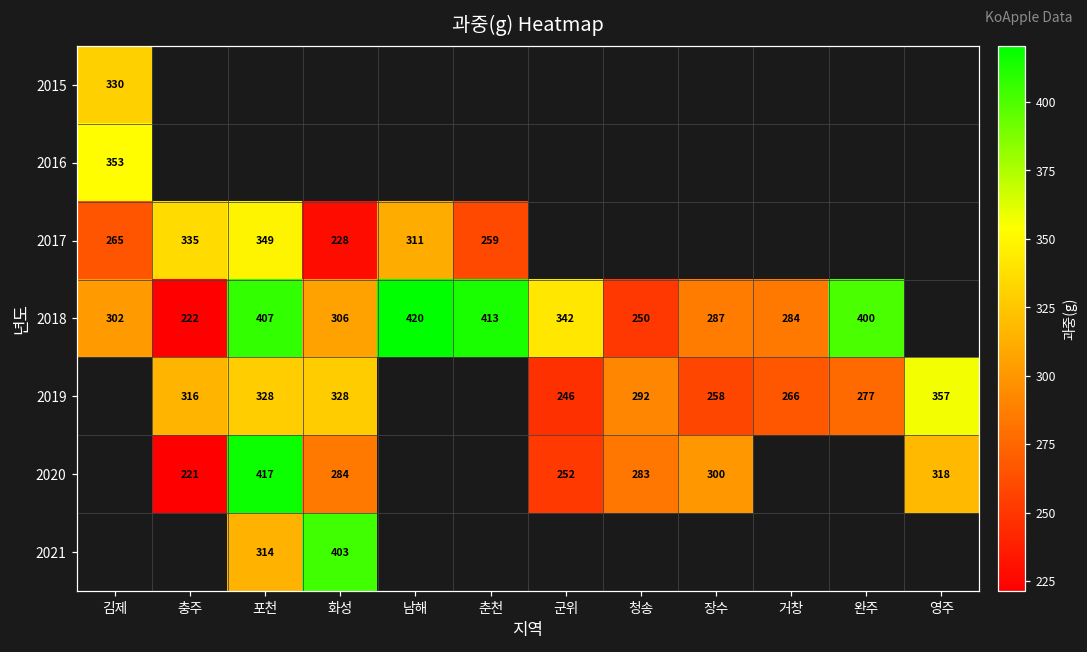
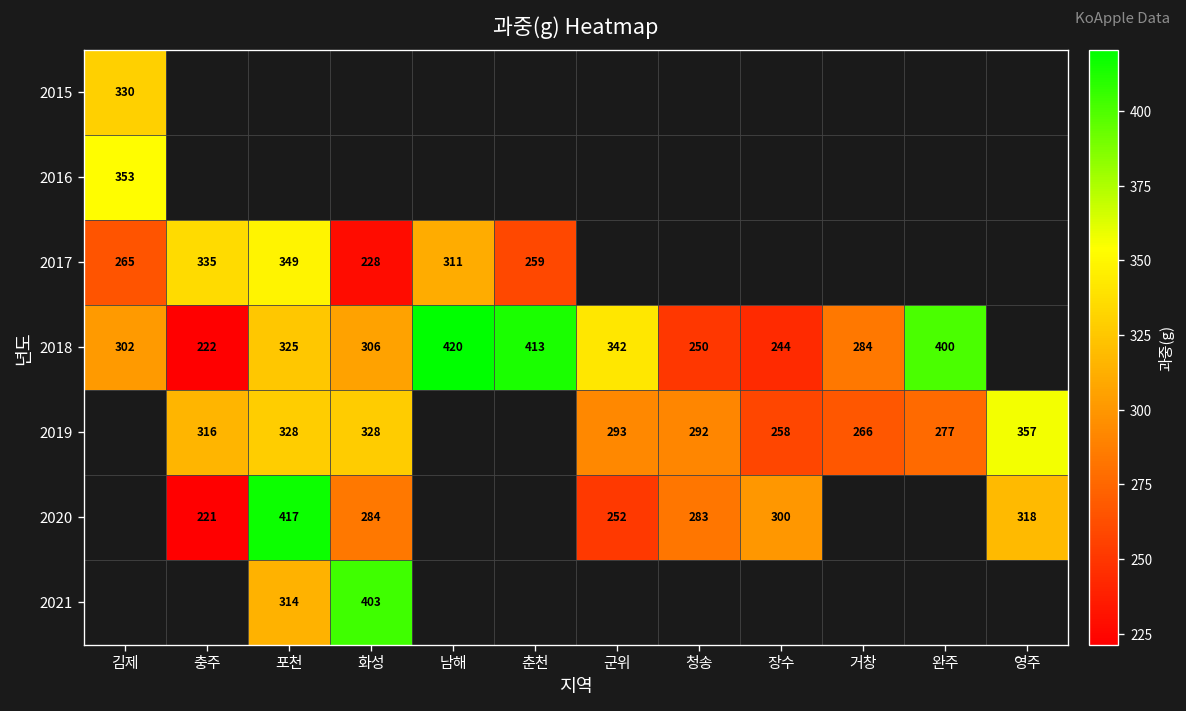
2018, 포천: 407 -> 325
2018, 장수: 287 -> 244
2019, 군위: 246 -> 293
